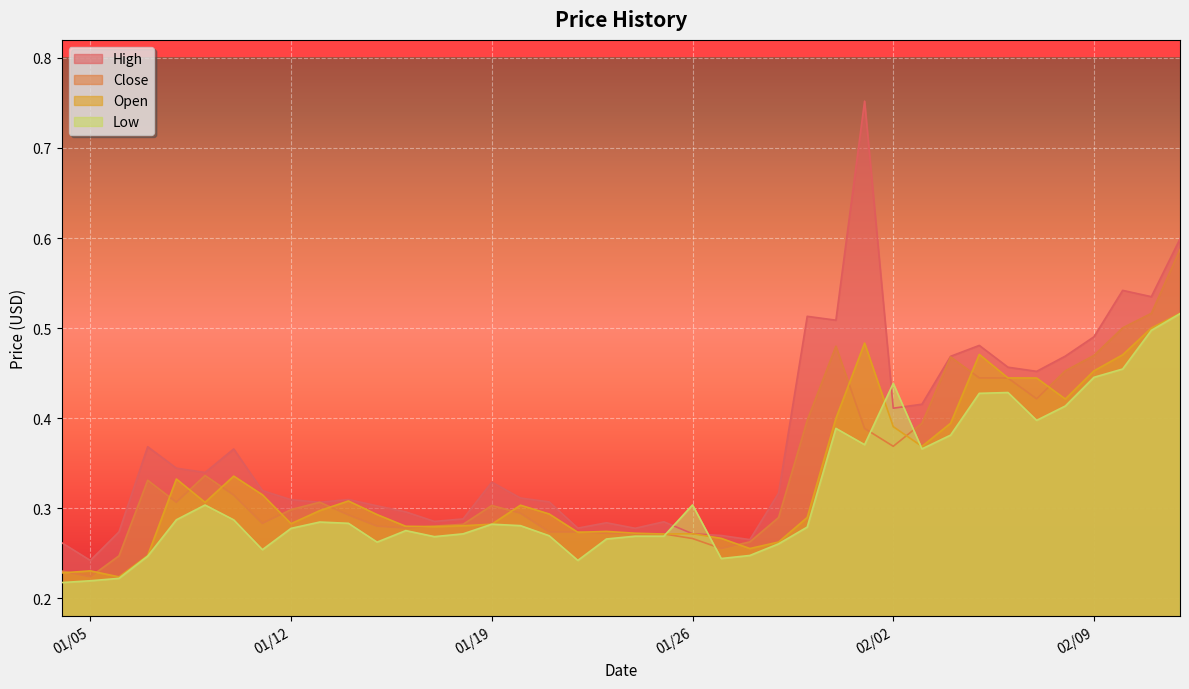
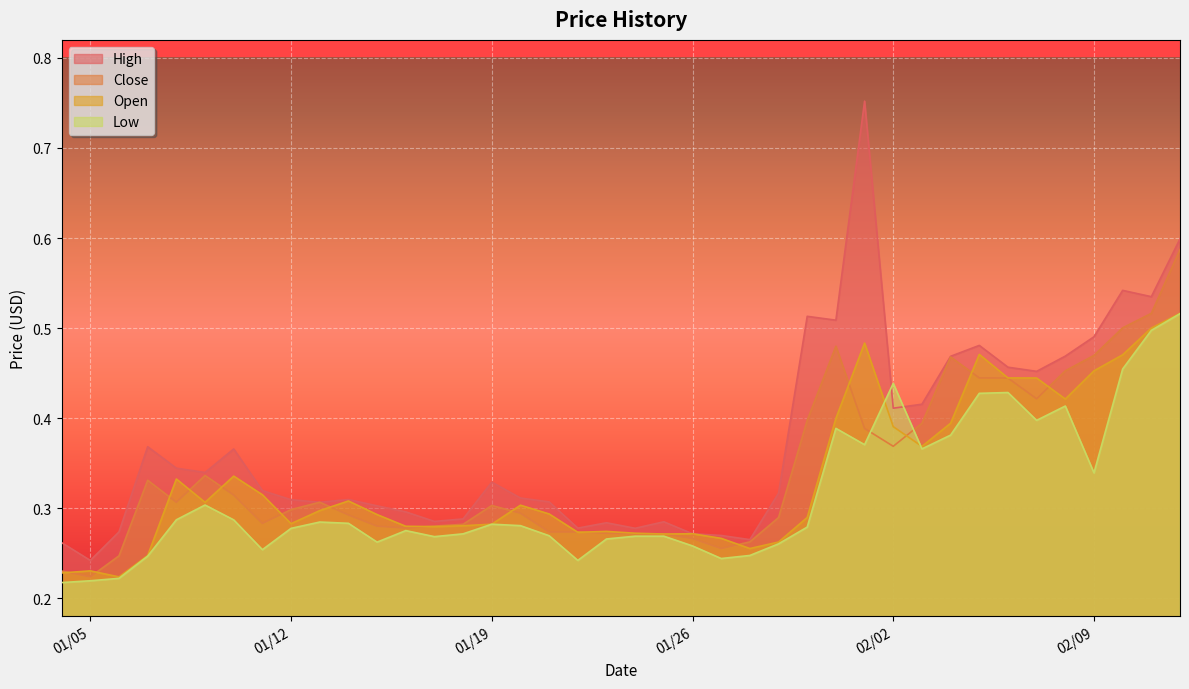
Low, 01/26: 0.30 -> 0.26
Low, 02/09: 0.45 -> 0.34
